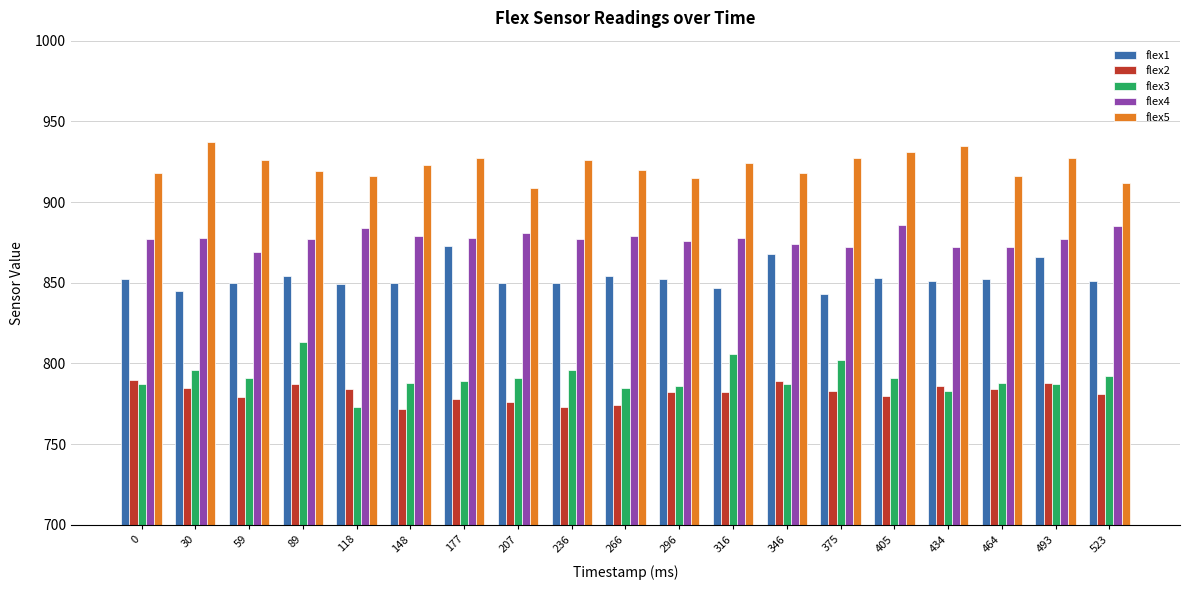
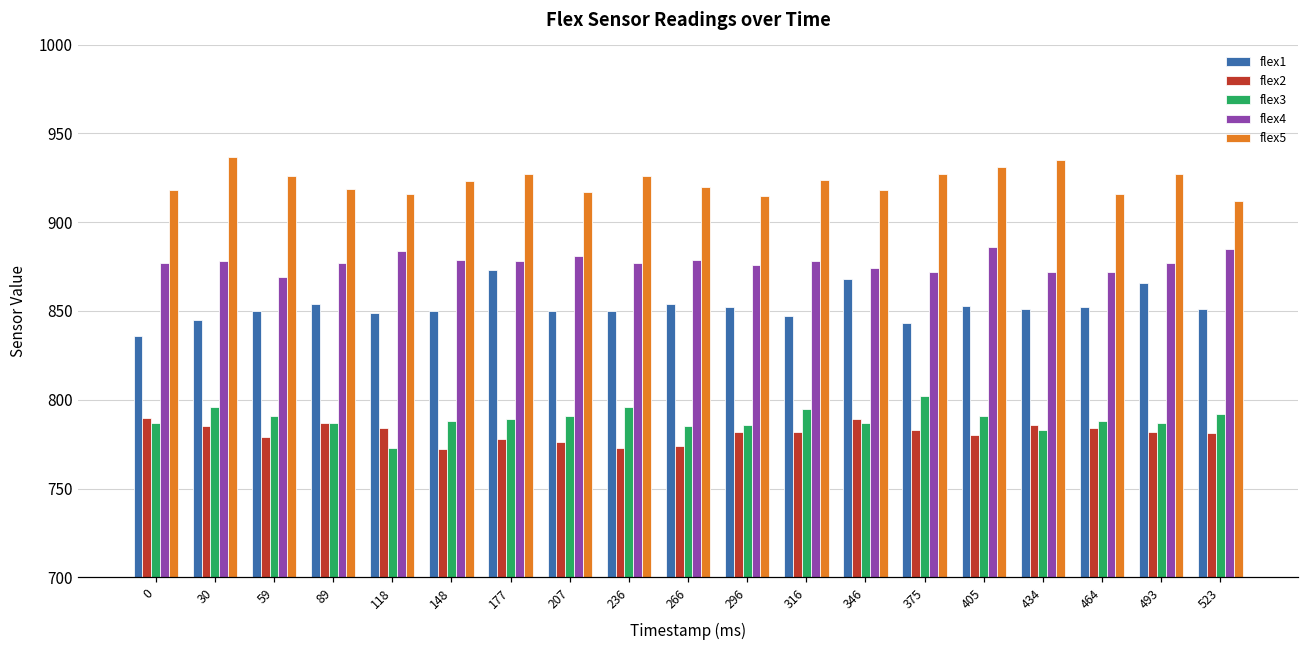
flex1, 0: 852 -> 836
flex3, 89: 813 -> 787
flex5, 207: 909 -> 917
flex3, 316: 806 -> 795
flex2, 493: 788 -> 782
